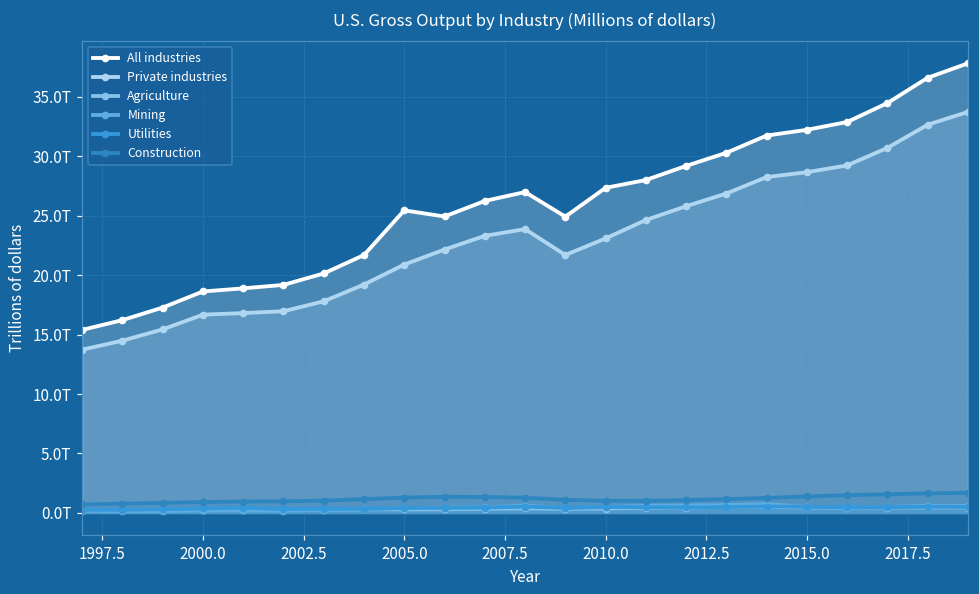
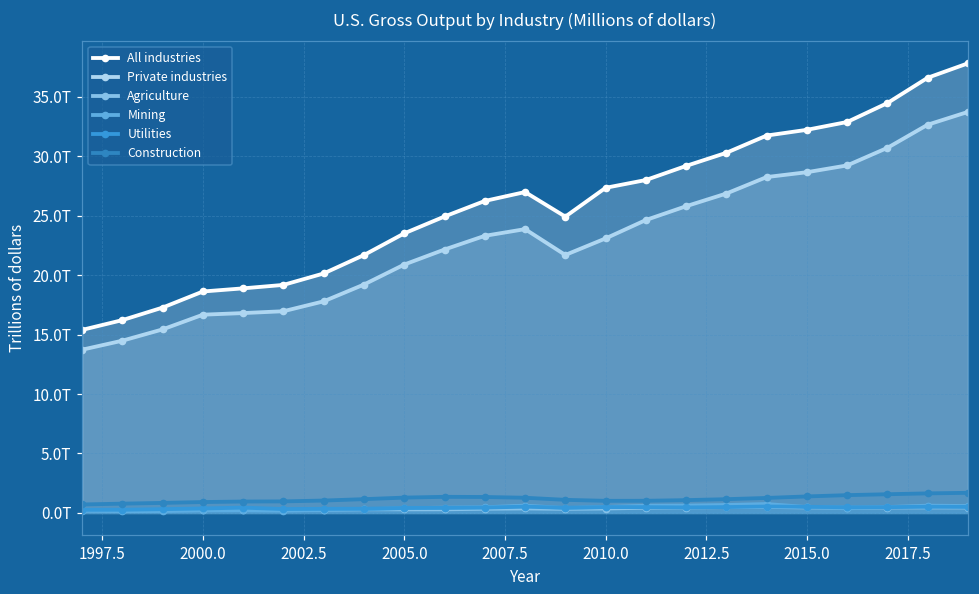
All industries, 2005.0: 25.4T -> 23.5T
